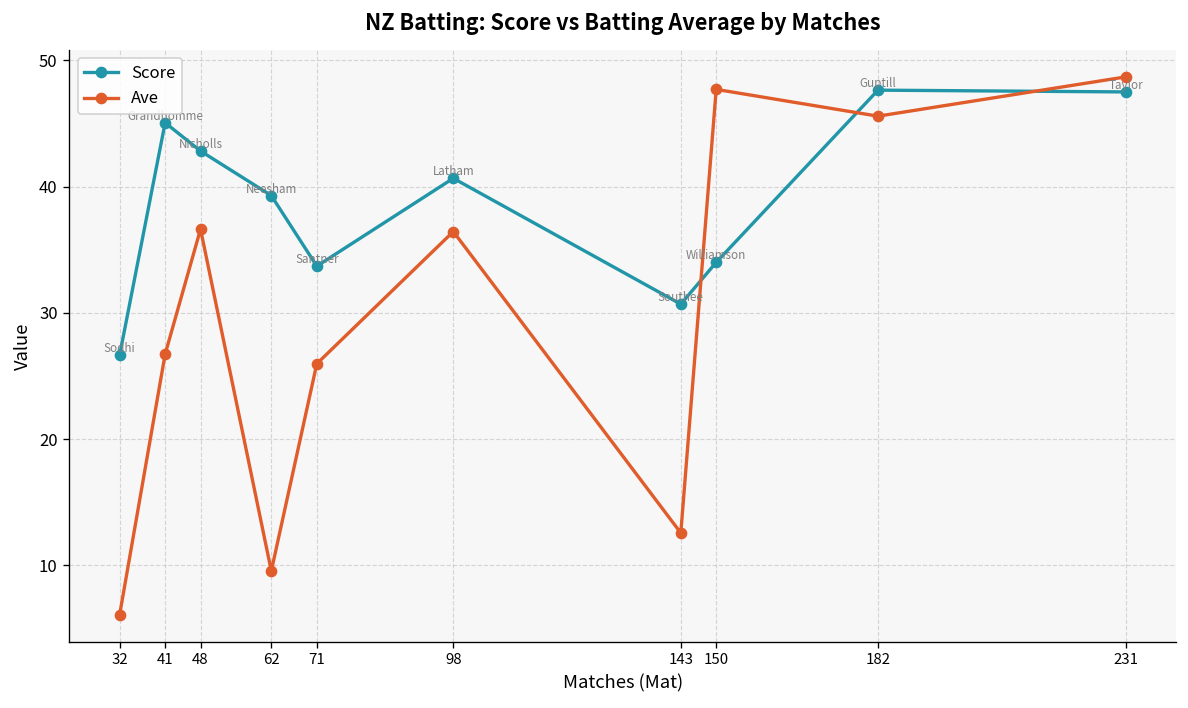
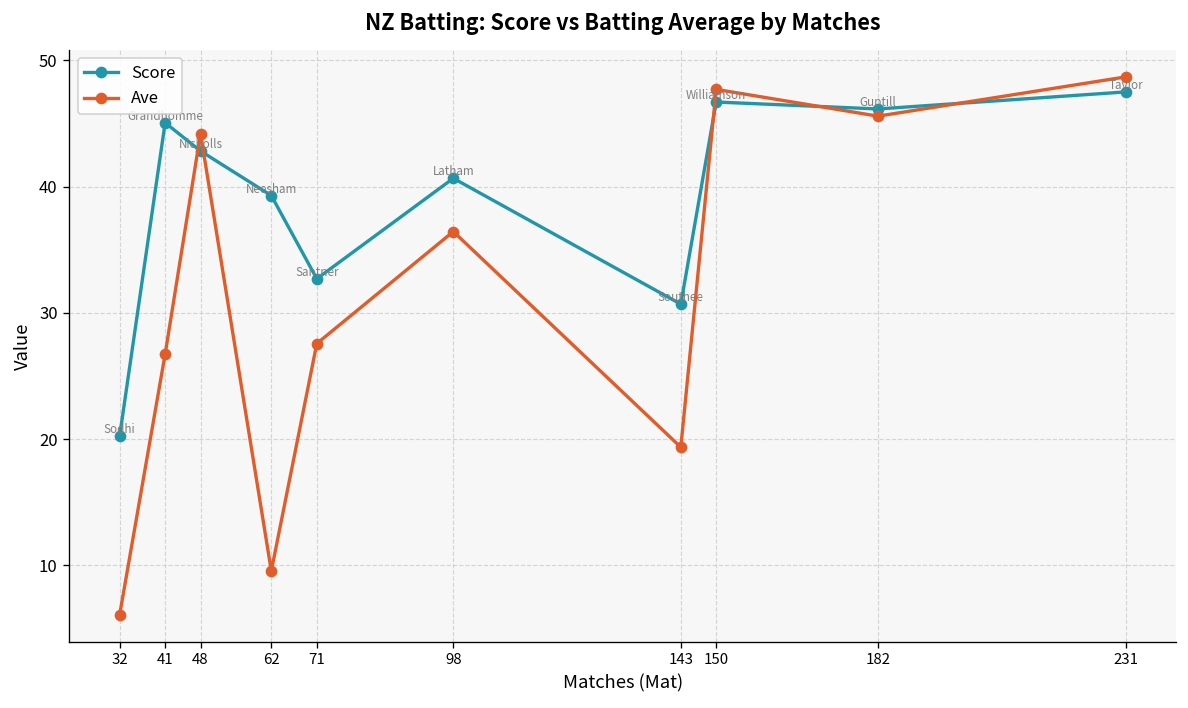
Score, 32: 26.7 -> 20.2
Ave, 48: 36.6 -> 44.2
Score, 71: 33.7 -> 32.7
Ave, 71: 26.0 -> 27.6
Ave, 143: 12.6 -> 19.4
Score, 150: 34.0 -> 46.7
Score, 182: 47.6 -> 46.2
